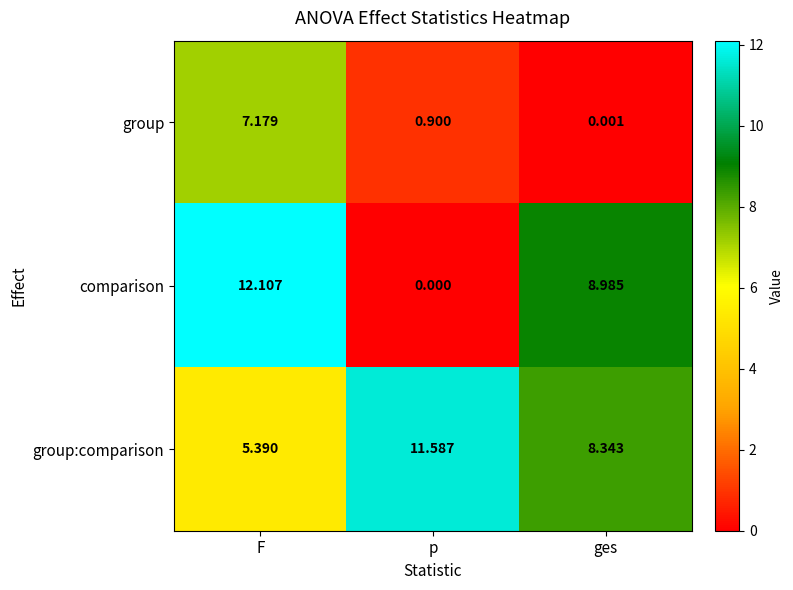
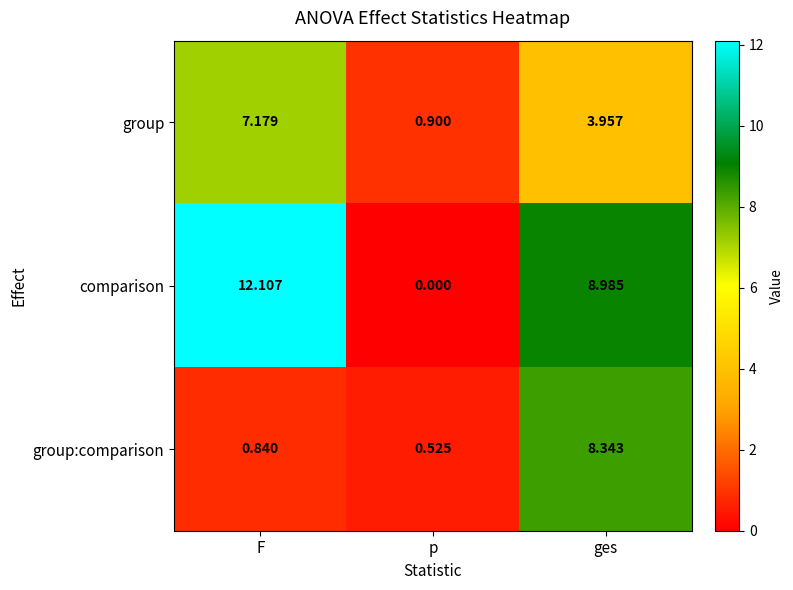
group, ges: 0.001 -> 3.957
group:comparison, F: 5.390 -> 0.840
group:comparison, p: 11.587 -> 0.525
